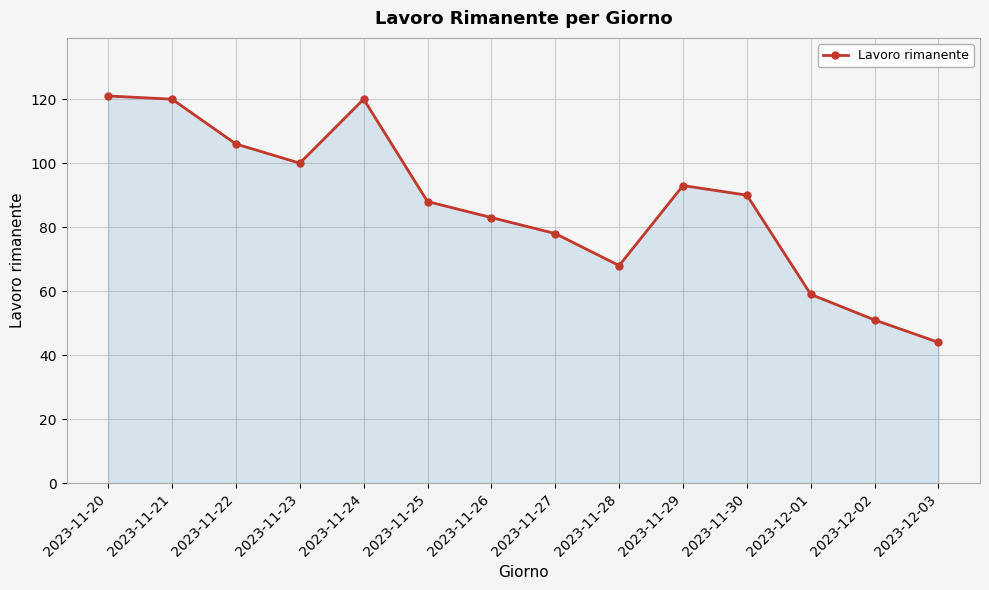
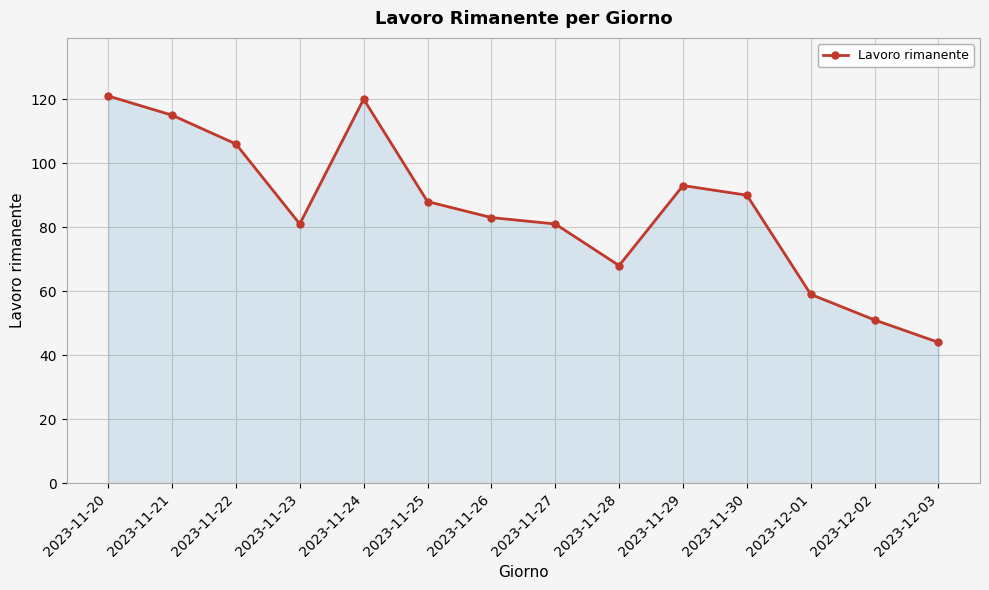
2023-11-21: 120 -> 115
2023-11-23: 100 -> 81
2023-11-27: 78 -> 81
